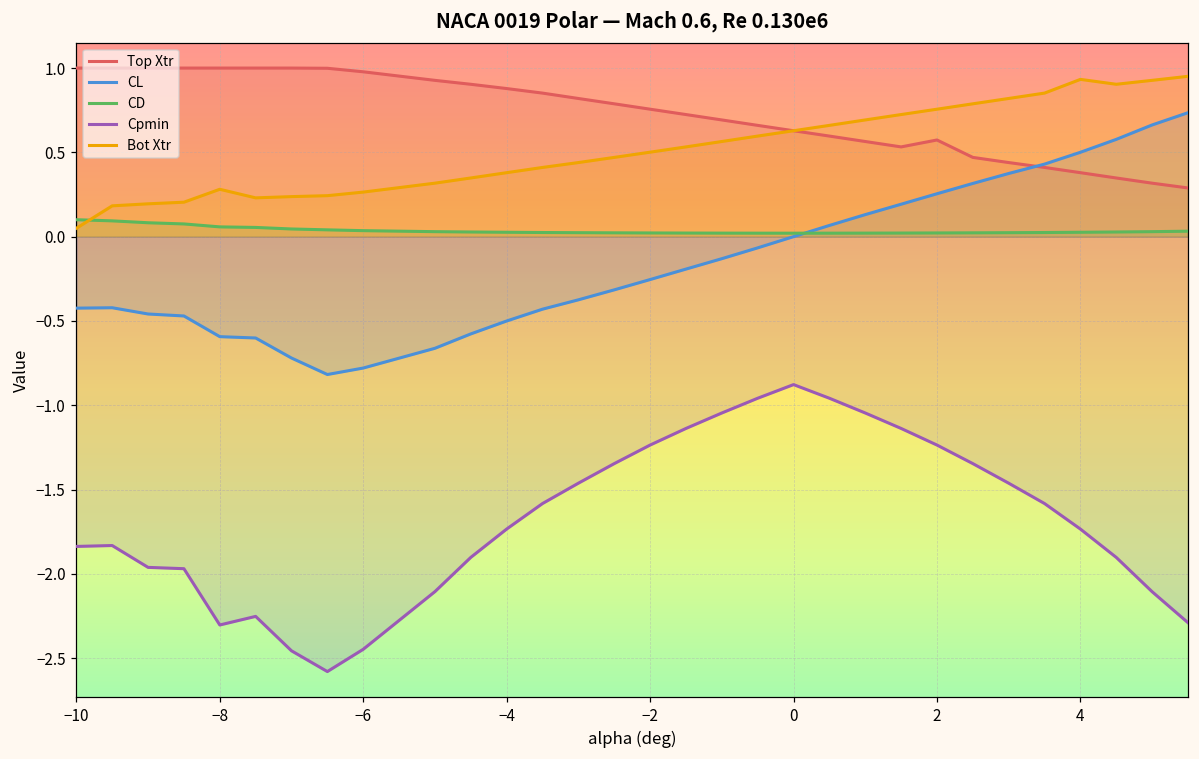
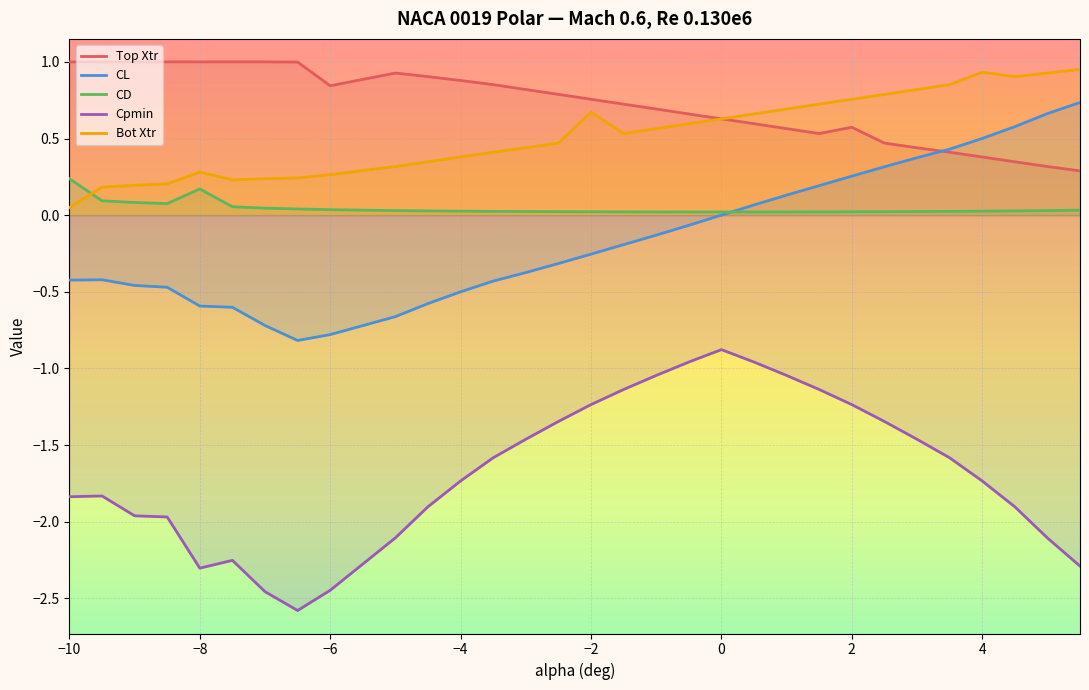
CD, −10: 0.10 -> 0.24
CD, −8: 0.06 -> 0.17
Top Xtr, −6: 0.98 -> 0.84
Bot Xtr, −2: 0.50 -> 0.67
